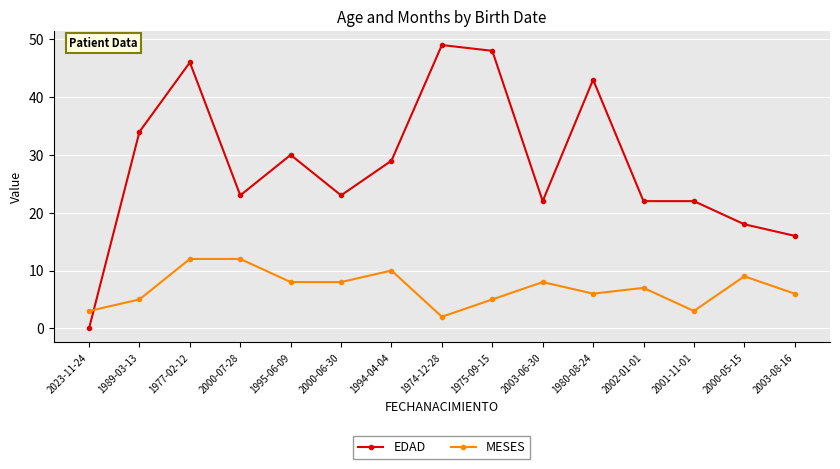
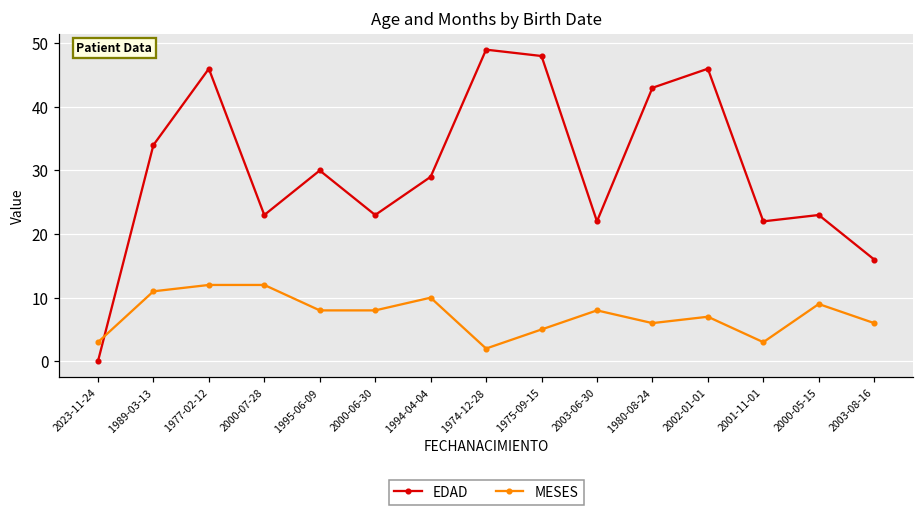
MESES, 1989-03-13: 5 -> 11
EDAD, 2002-01-01: 22 -> 46
EDAD, 2000-05-15: 18 -> 23
